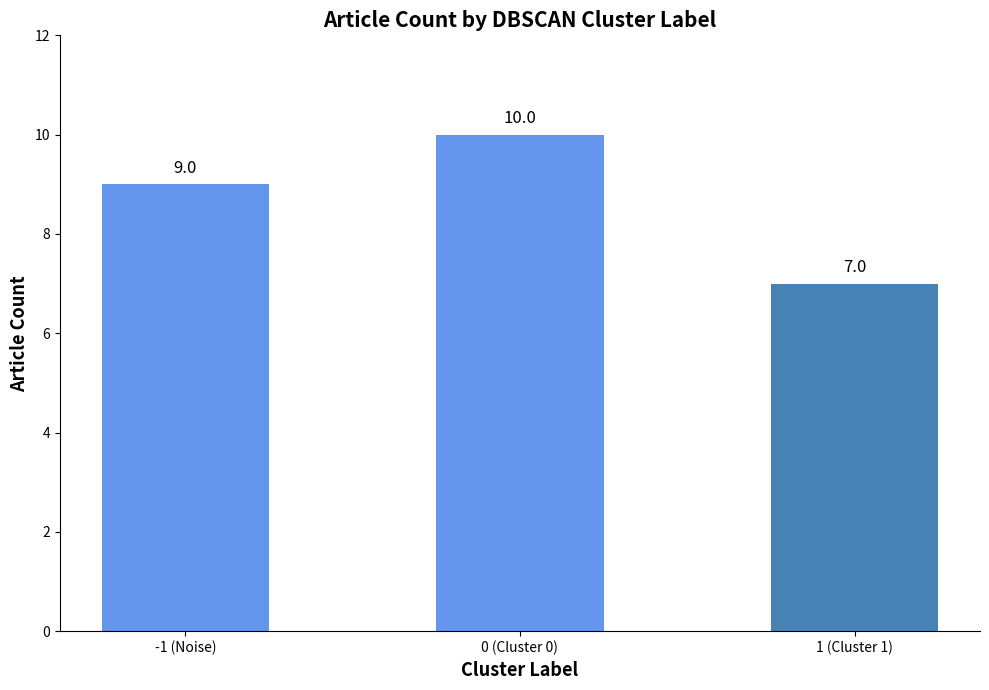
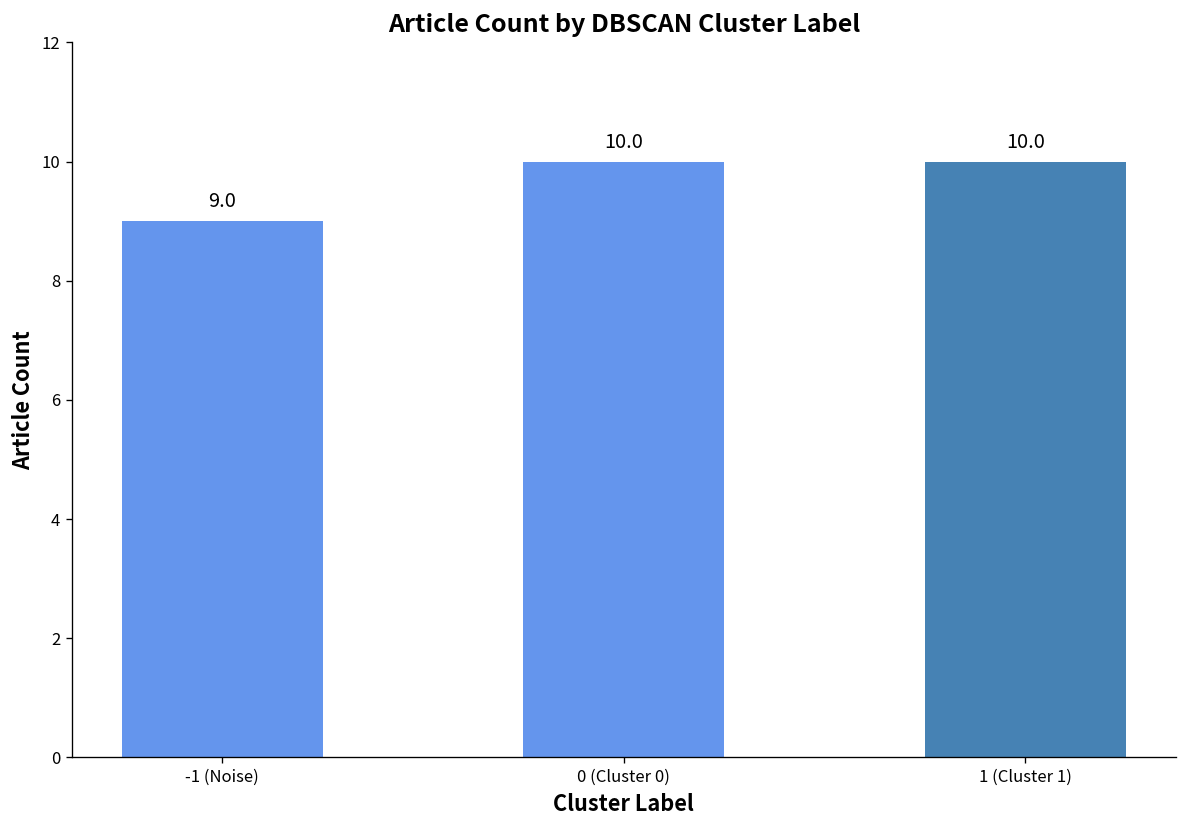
1 (Cluster 1): 7.0 -> 10.0
